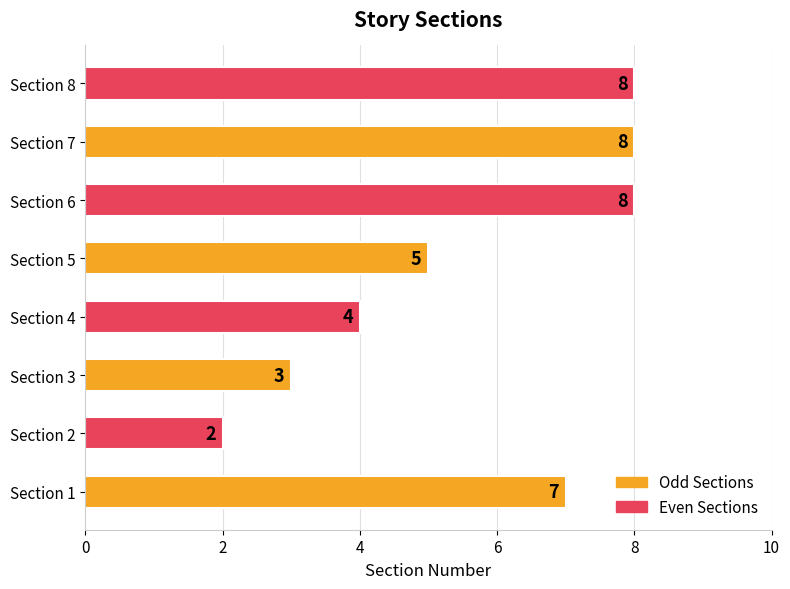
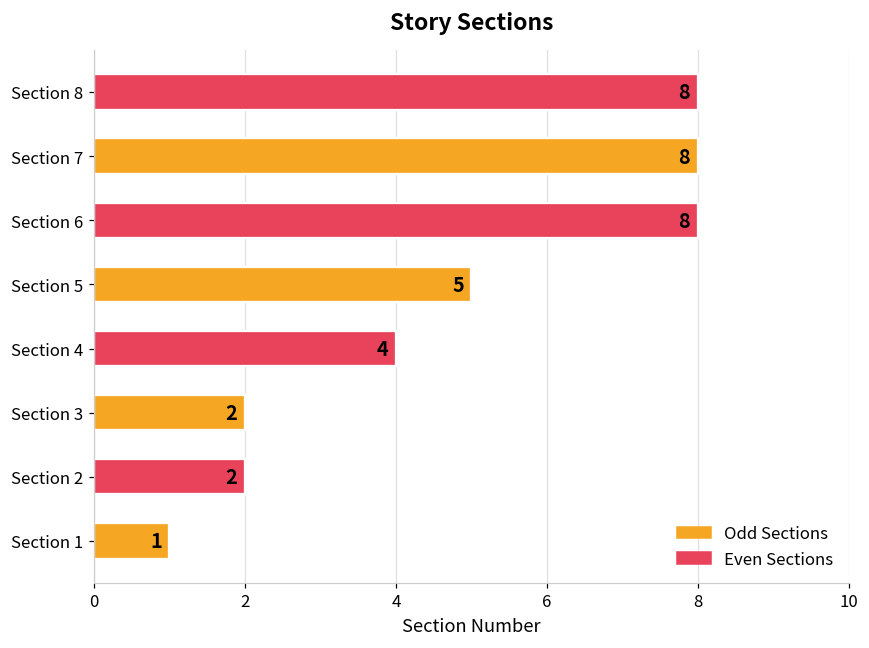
Section 3: 3 -> 2
Section 1: 7 -> 1
